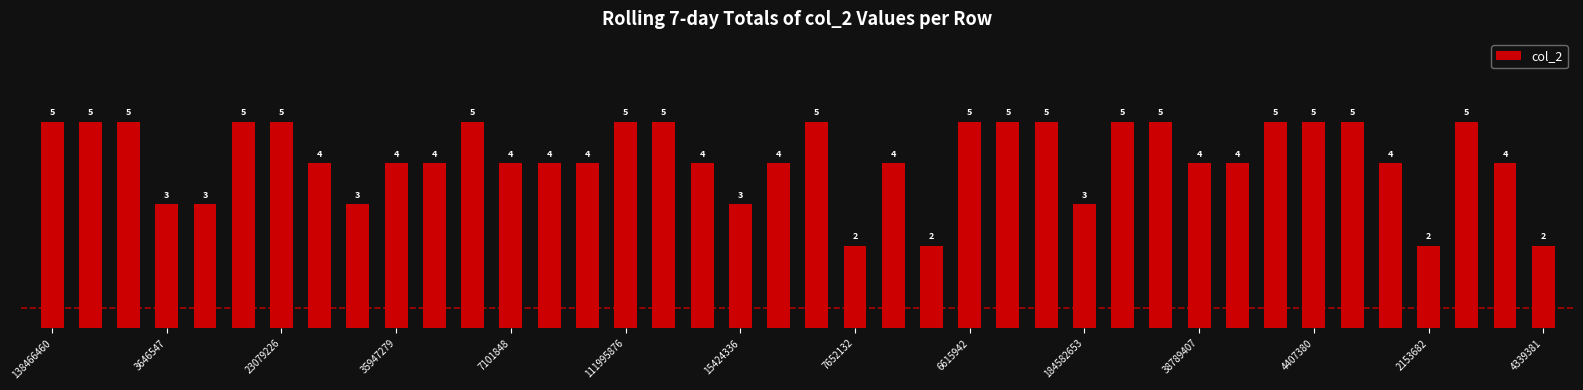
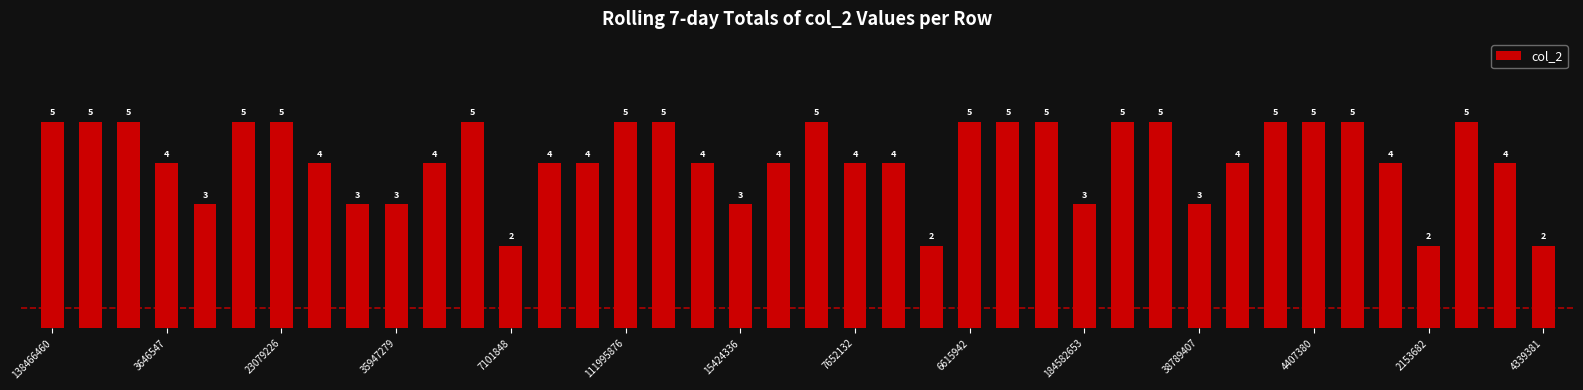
3646547: 3 -> 4
35947279: 4 -> 3
7101848: 4 -> 2
7652132: 2 -> 4
38789407: 4 -> 3
